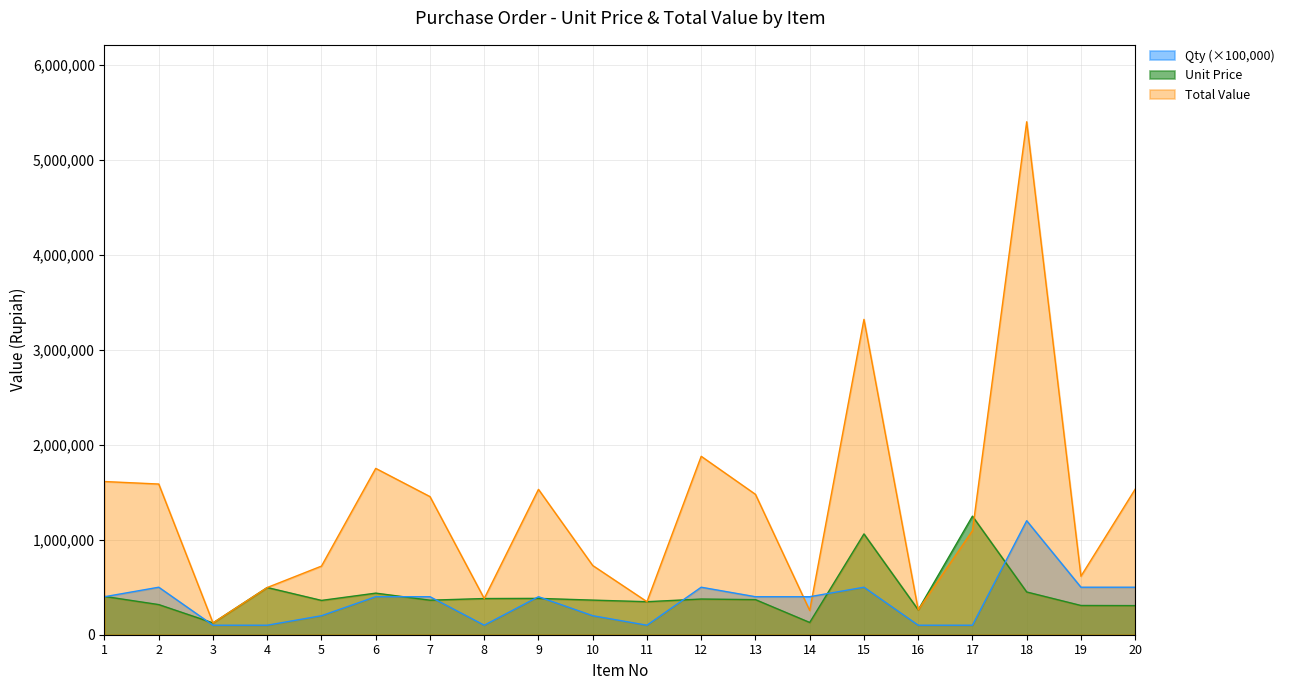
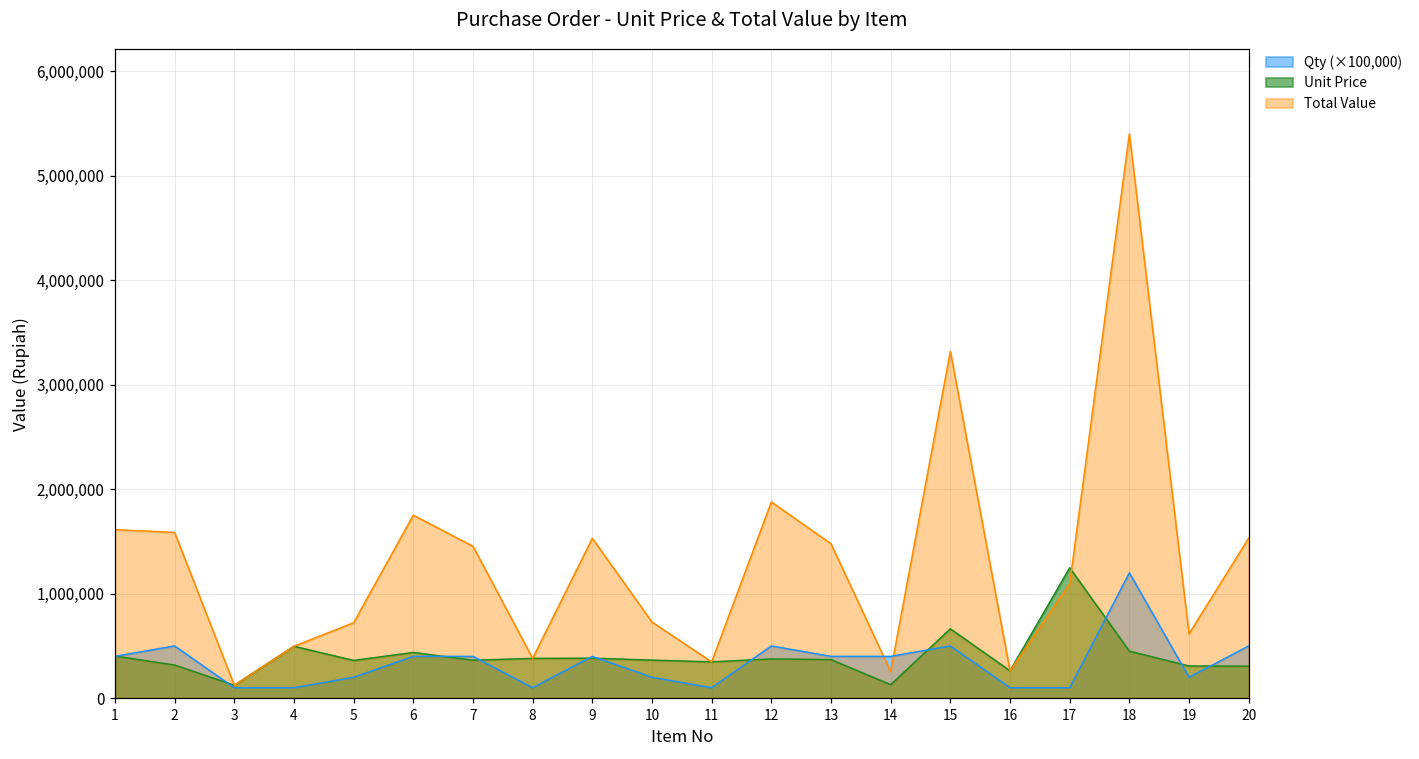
Unit Price, 15: 1,100,000 -> 700,000
Qty (×100,000), 19: 500,000 -> 200,000
